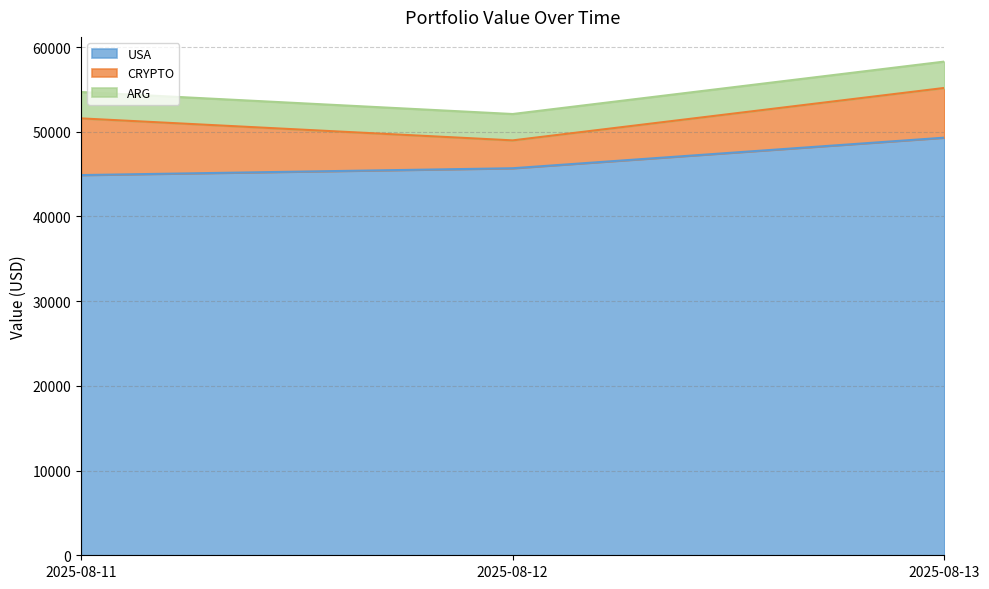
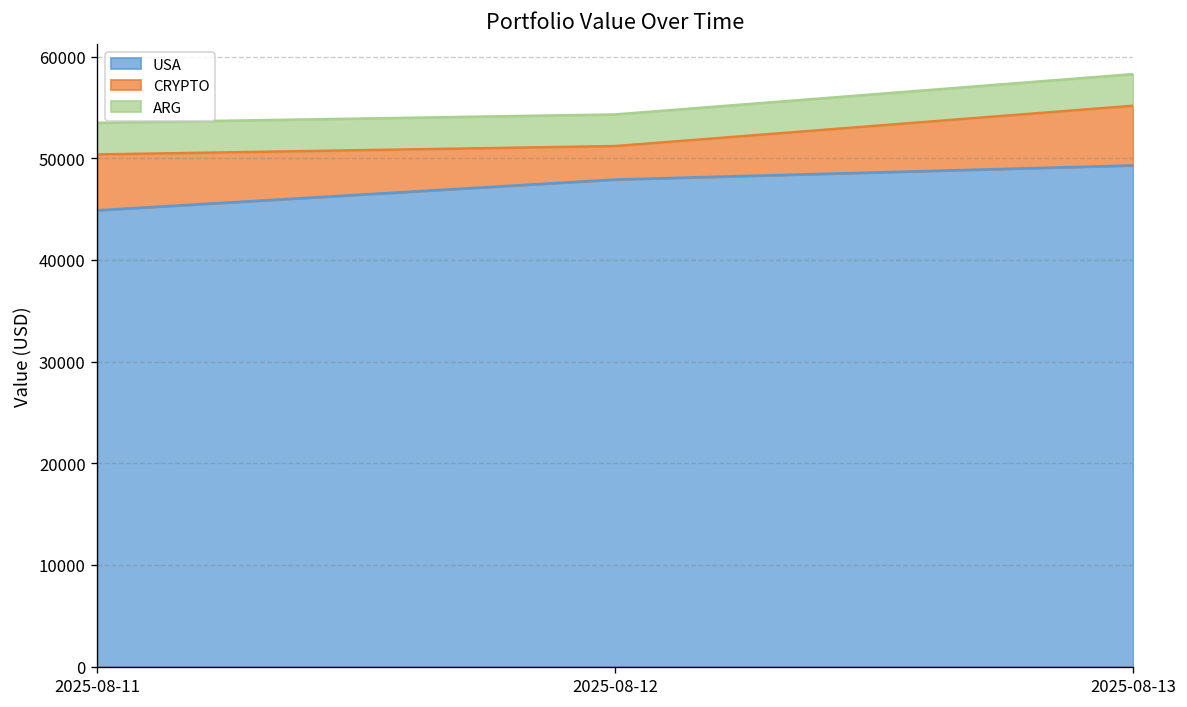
CRYPTO, 2025-08-11: 7000 -> 5000
USA, 2025-08-12: 46000 -> 48000
